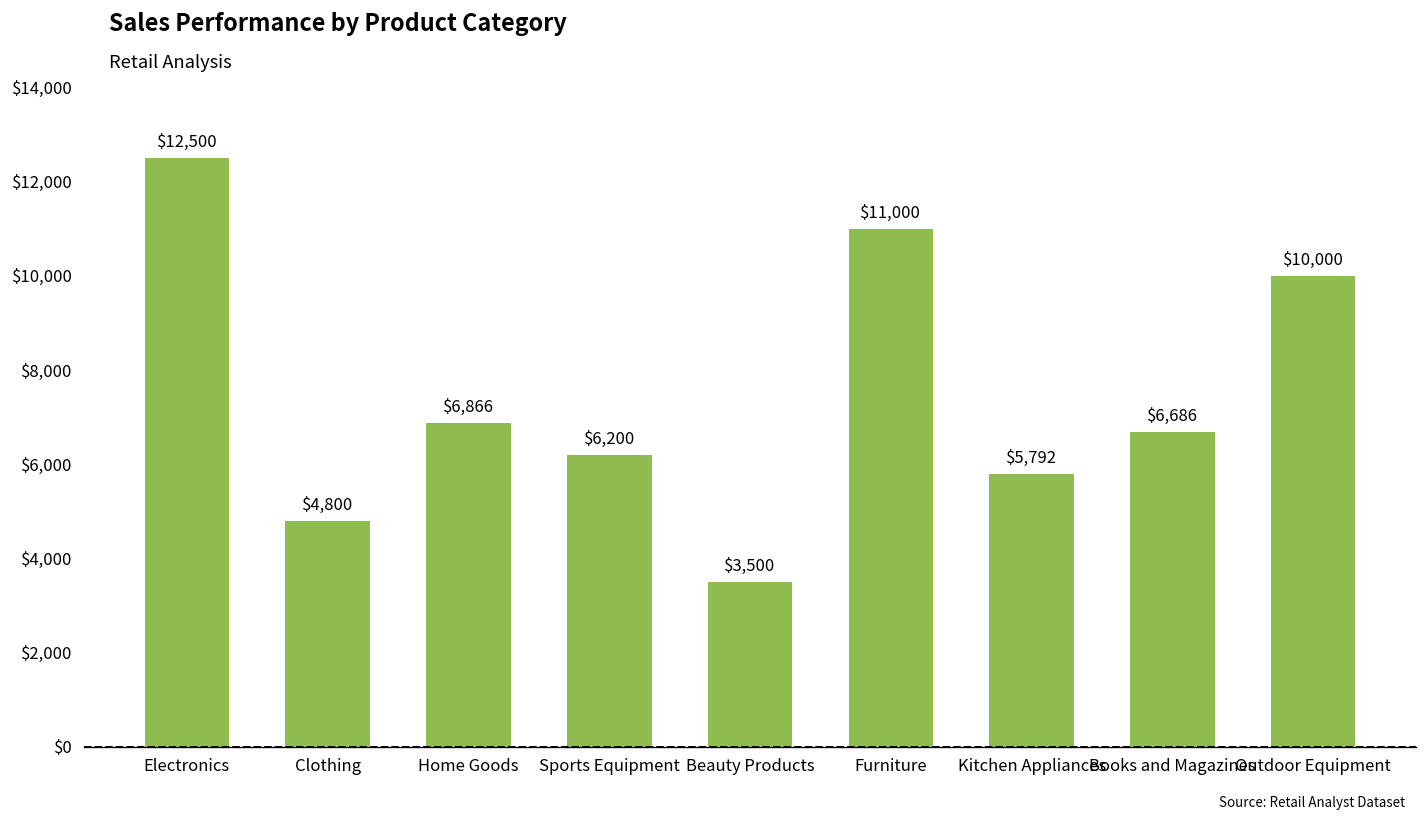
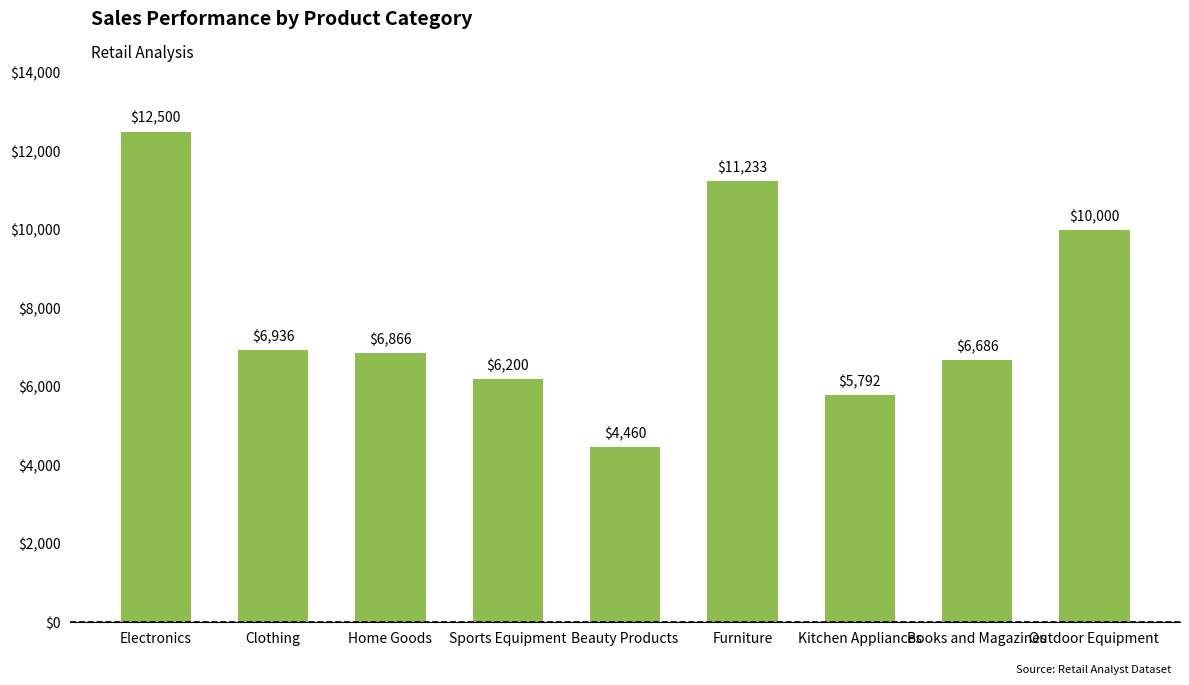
Clothing: $4,800 -> $6,936
Beauty Products: $3,500 -> $4,460
Furniture: $11,000 -> $11,233
